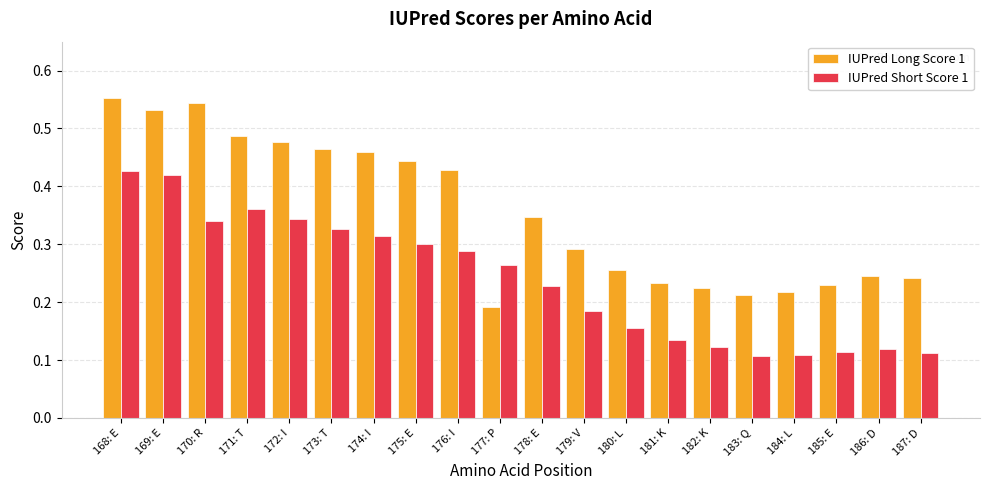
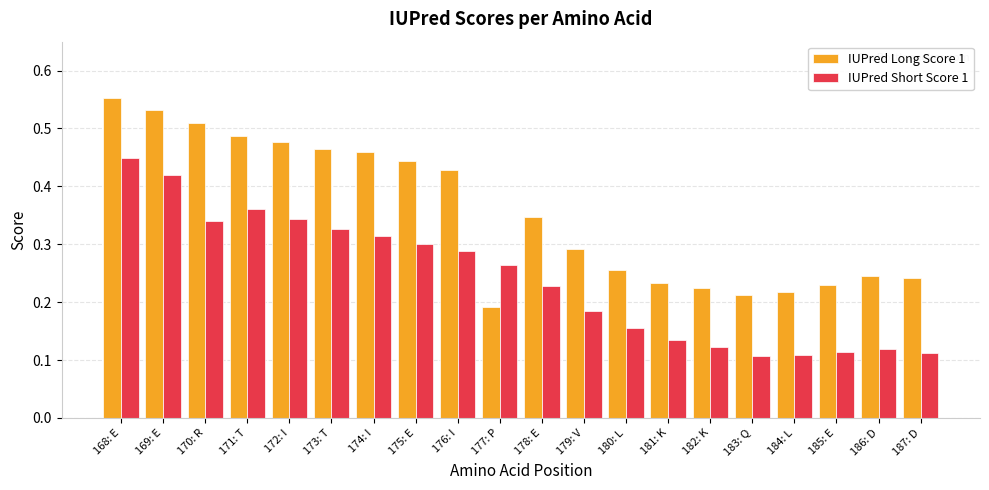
IUPred Short Score 1, 168: E: 0.43 -> 0.45
IUPred Long Score 1, 170: R: 0.54 -> 0.51
